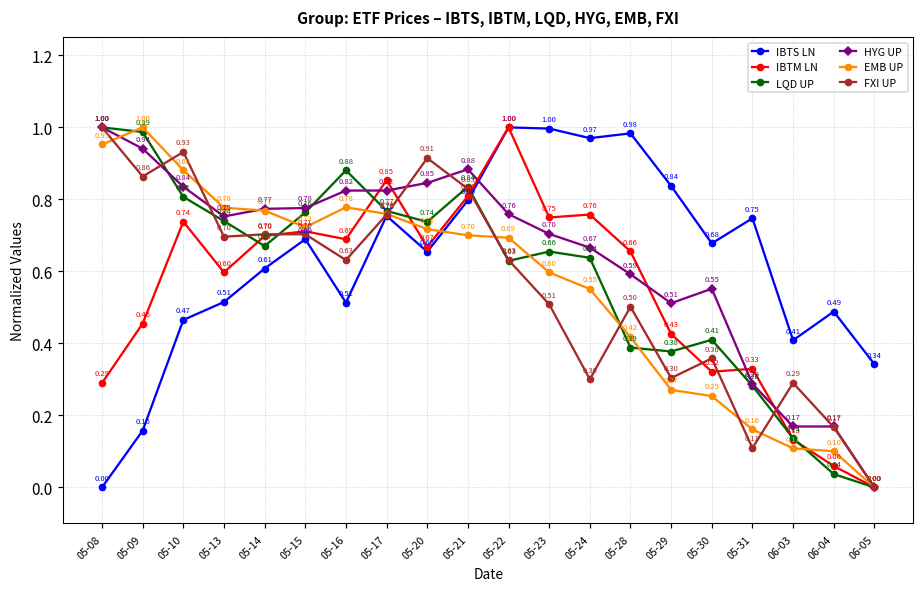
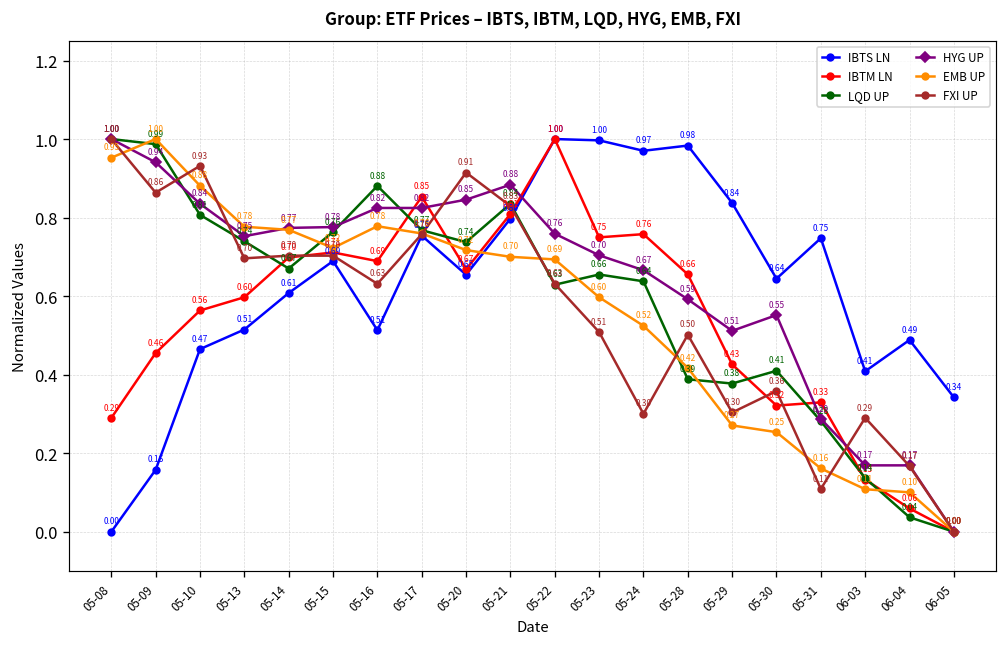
IBTM LN, 05-10: 0.74 -> 0.56
EMB UP, 05-24: 0.55 -> 0.52
IBTS LN, 05-30: 0.68 -> 0.64
